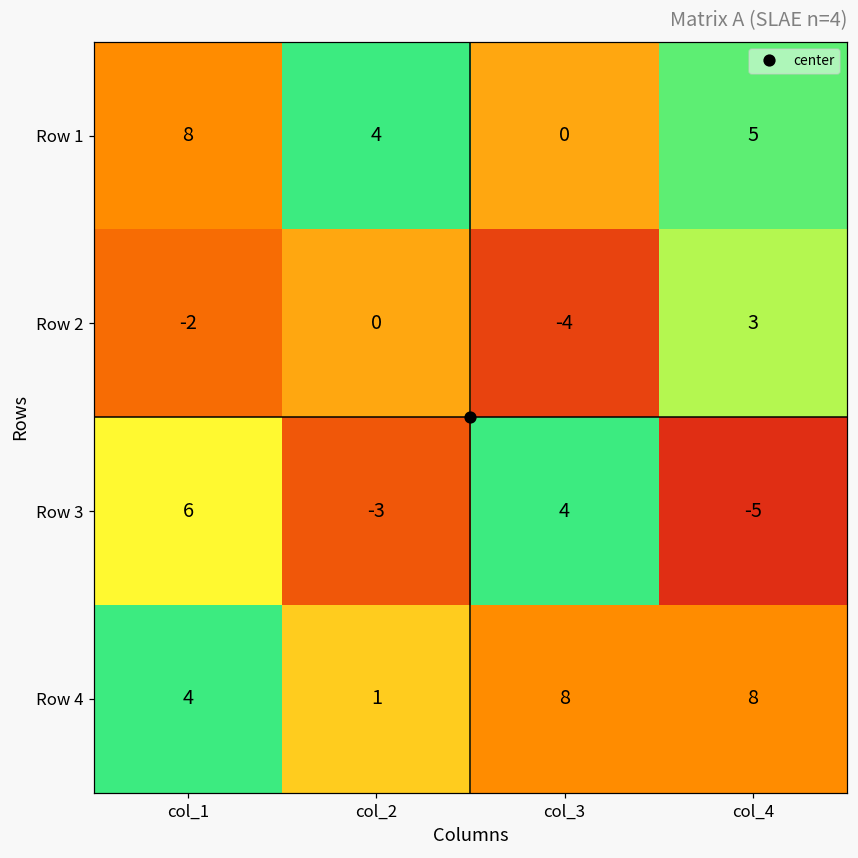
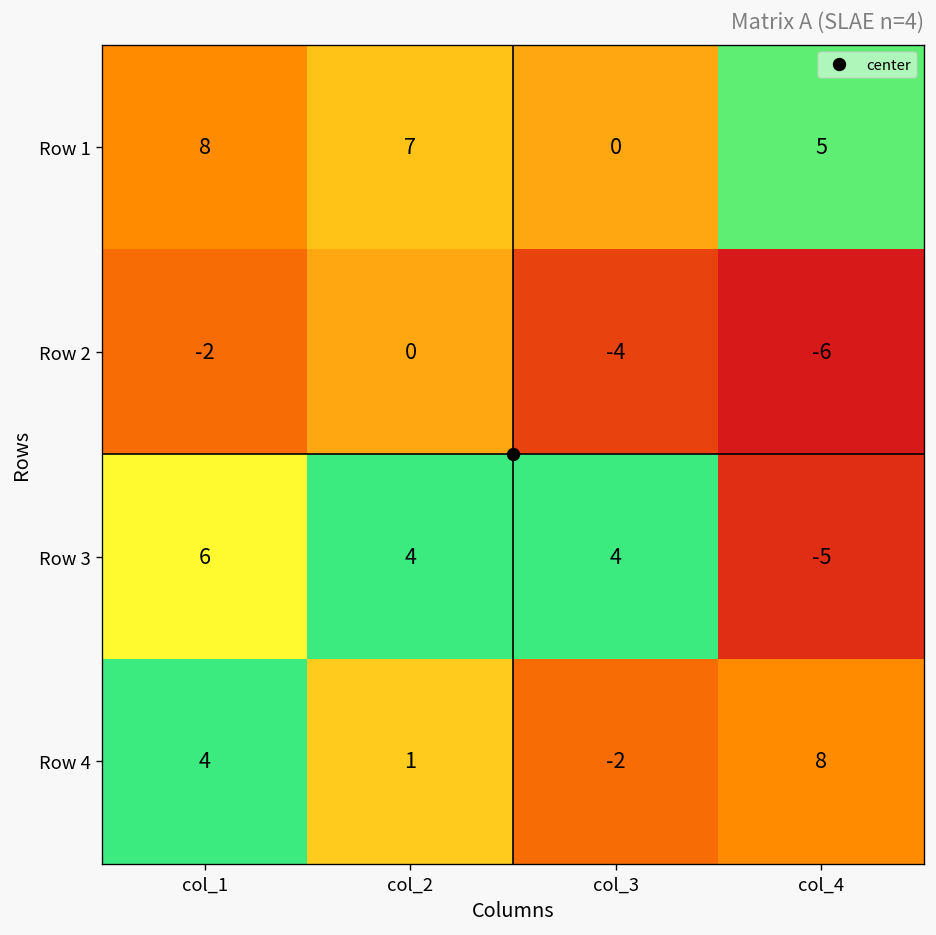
Row 1, col_2: 4 -> 7
Row 2, col_4: 3 -> -6
Row 3, col_2: -3 -> 4
Row 4, col_3: 8 -> -2
